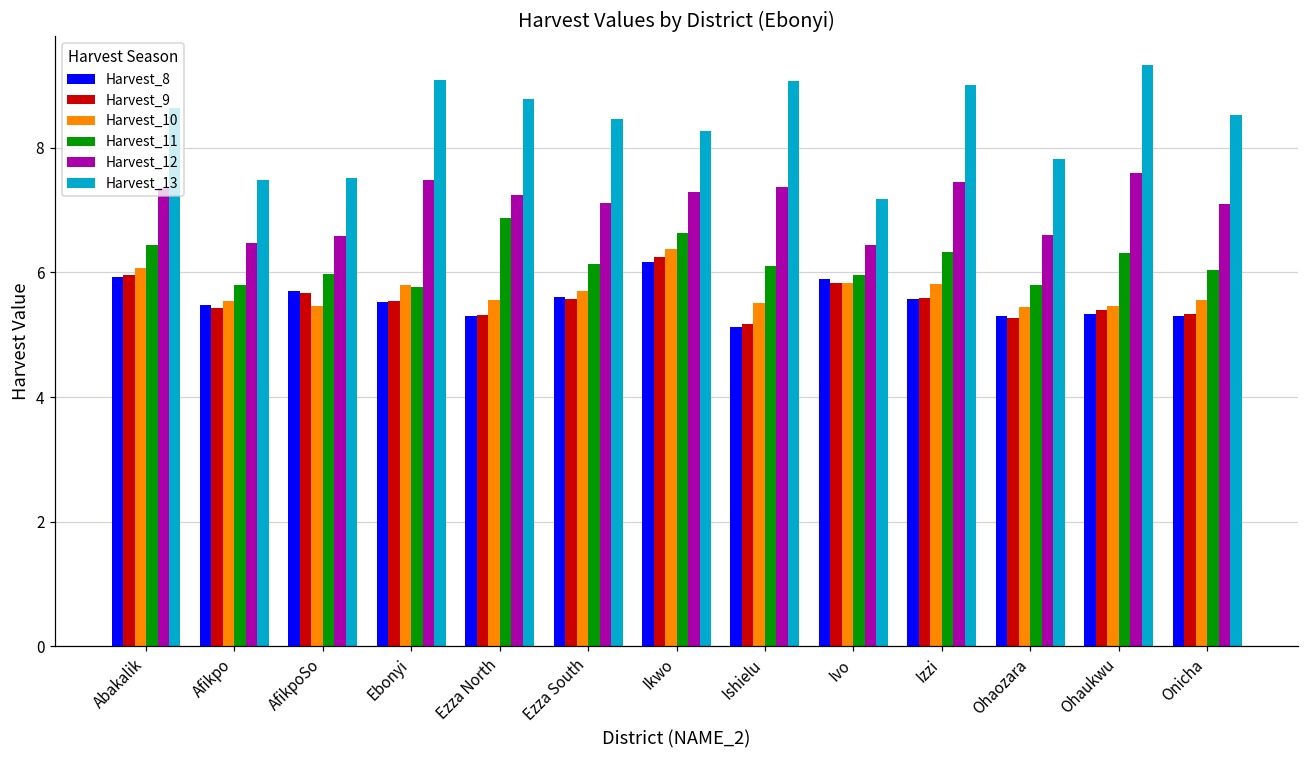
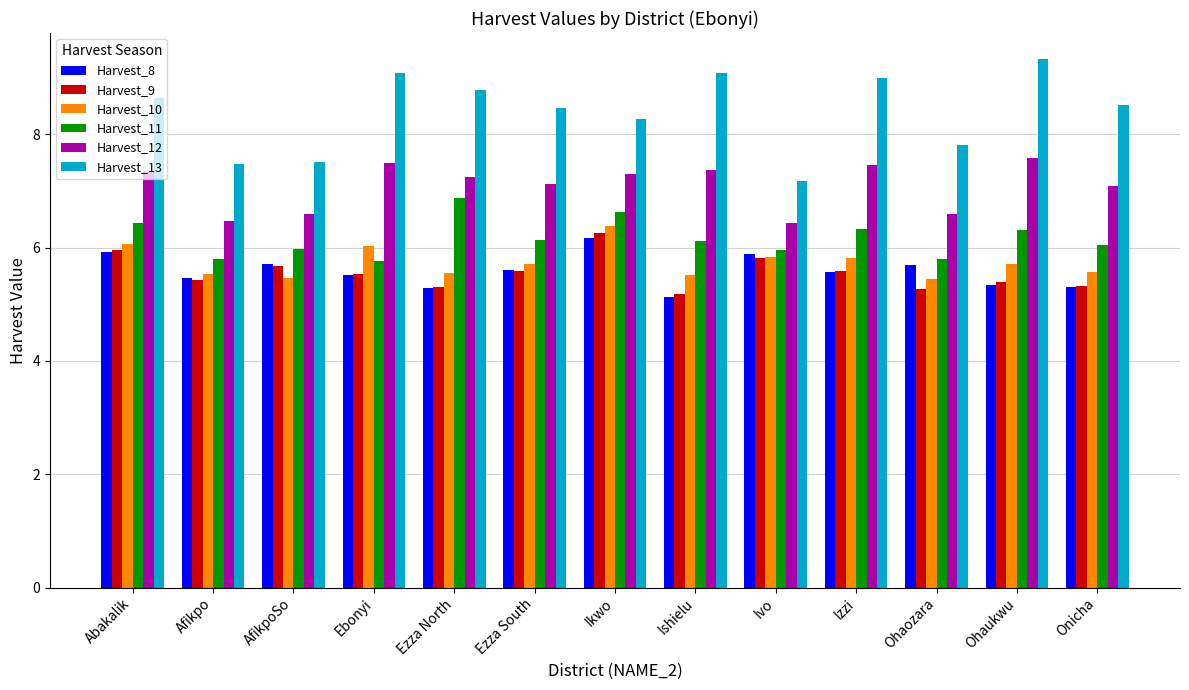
Harvest_10, Ebonyi: 5.8 -> 6.0
Harvest_8, Ohaozara: 5.3 -> 5.7
Harvest_10, Ohaukwu: 5.5 -> 5.7
